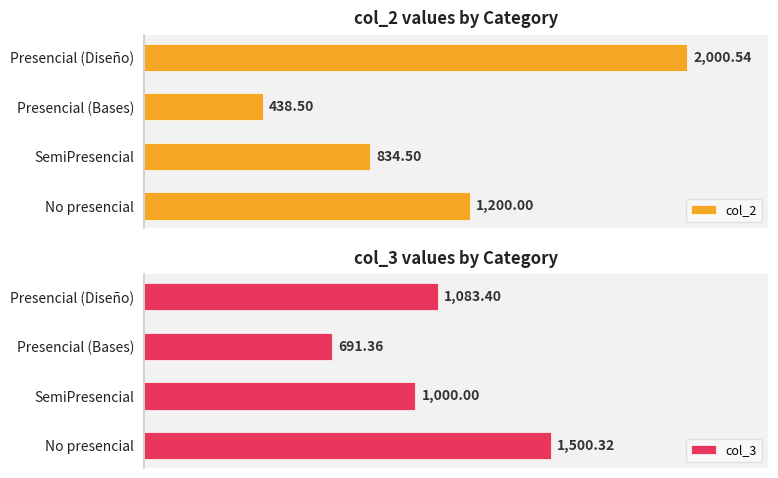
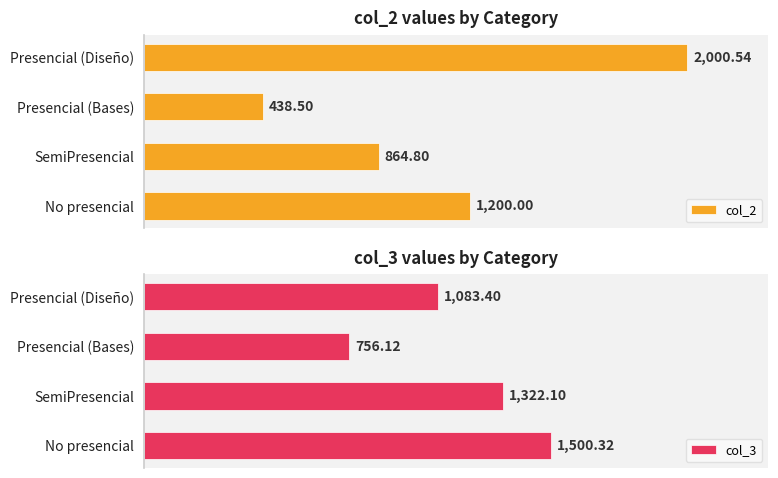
col_2 values by Category, SemiPresencial: 834.50 -> 864.80
col_3 values by Category, Presencial (Bases): 691.36 -> 756.12
col_3 values by Category, SemiPresencial: 1,000.00 -> 1,322.10
